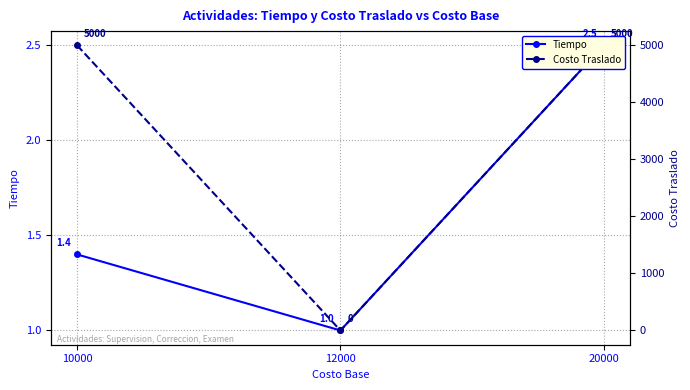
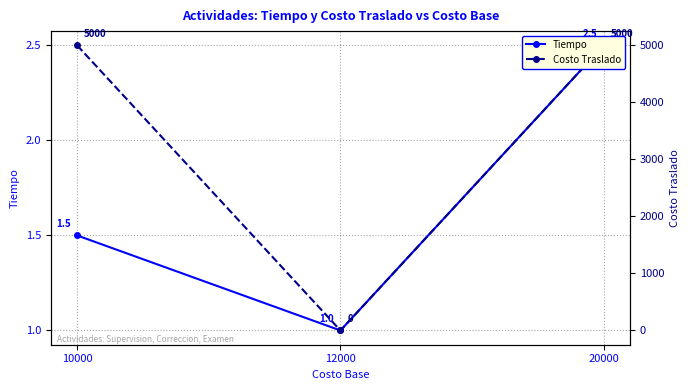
Tiempo, 10000: 1.4 -> 1.5
